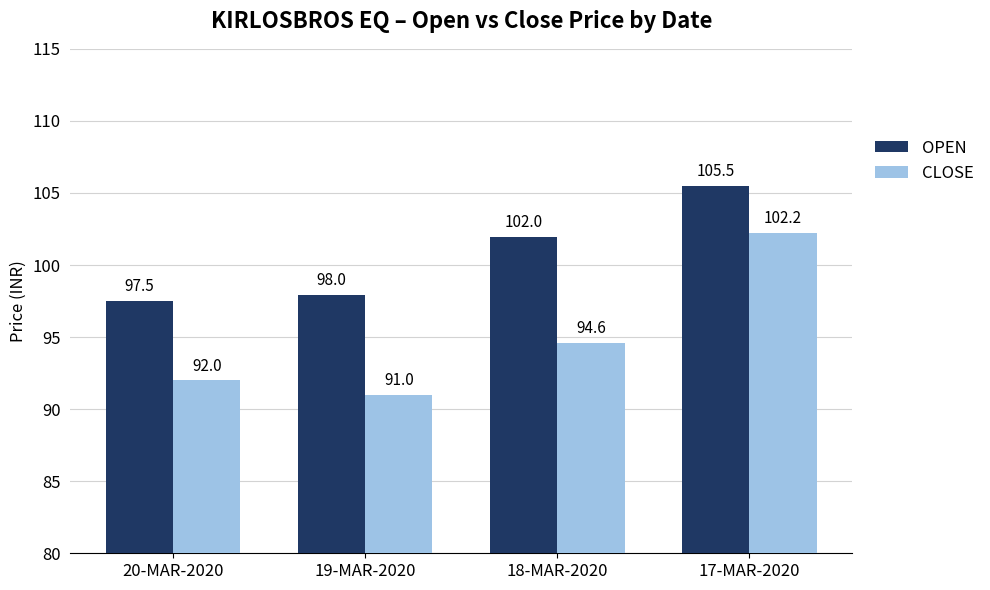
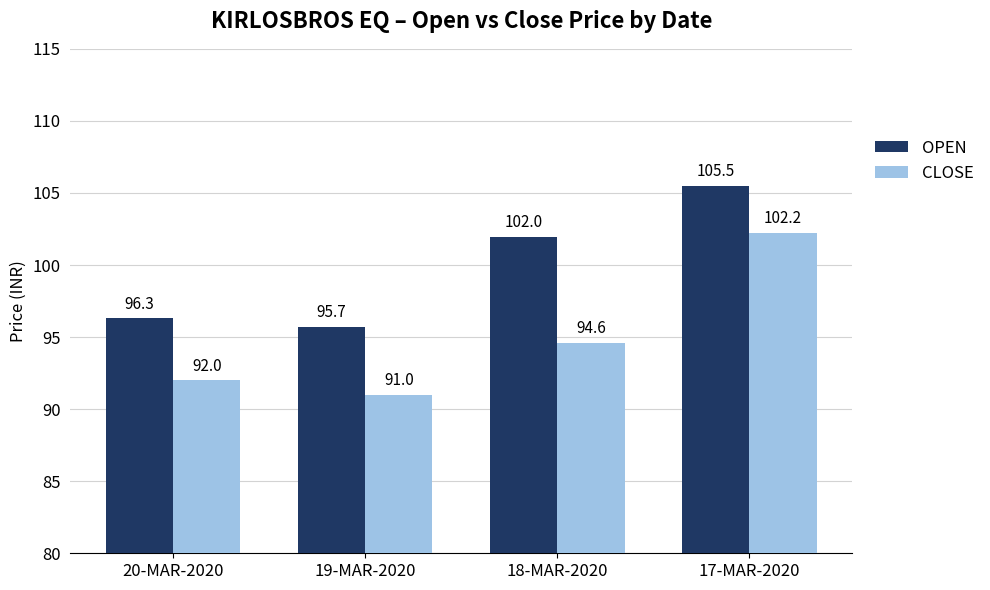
OPEN, 20-MAR-2020: 97.5 -> 96.3
OPEN, 19-MAR-2020: 98.0 -> 95.7
